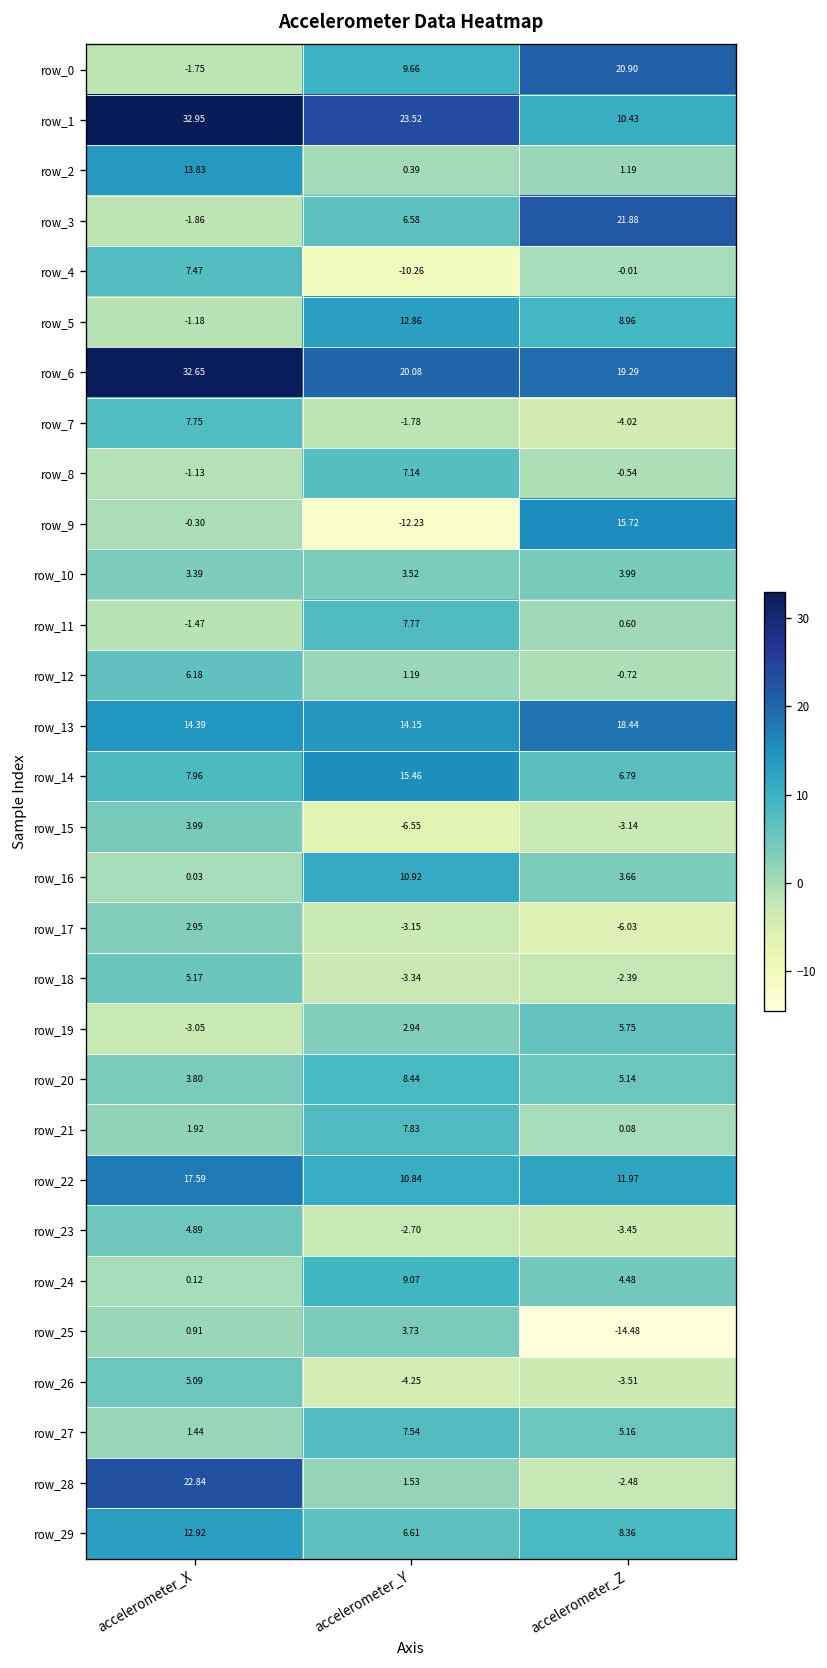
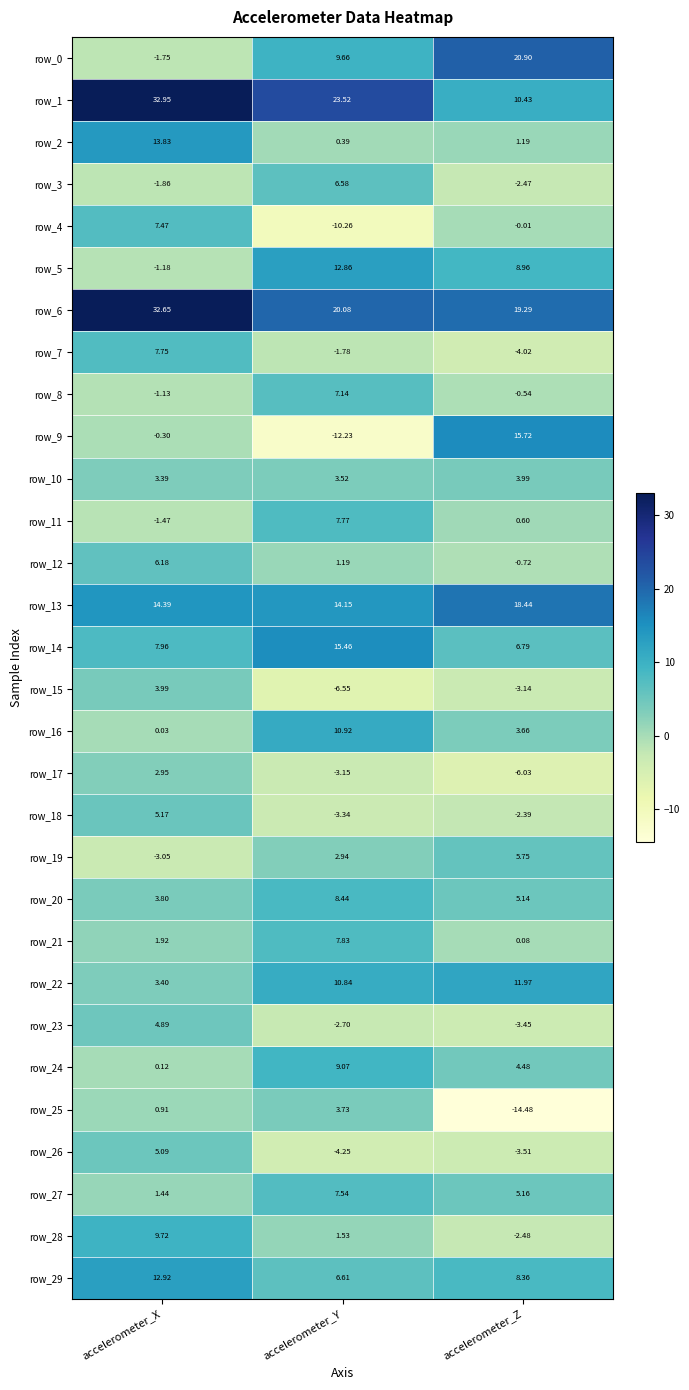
row_3, accelerometer_Z: 21.88 -> -2.47
row_22, accelerometer_X: 17.59 -> 3.40
row_28, accelerometer_X: 22.84 -> 9.72
